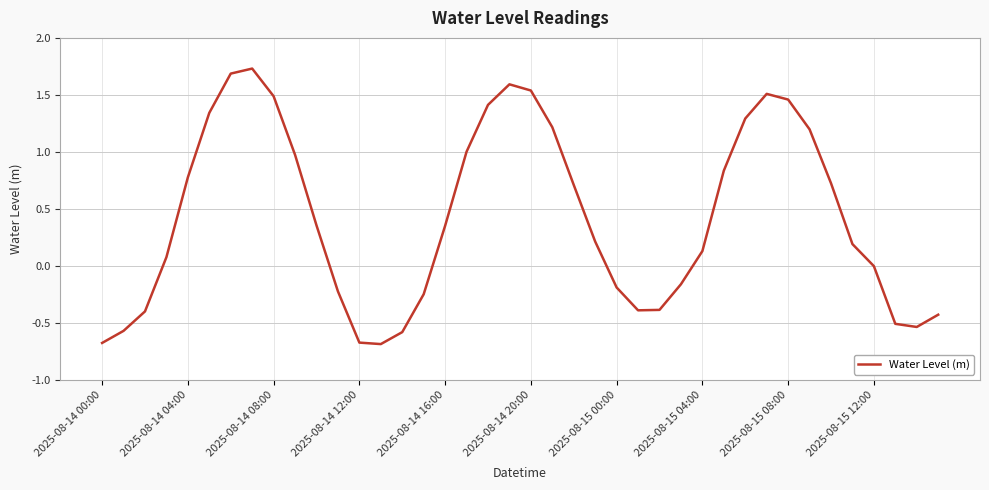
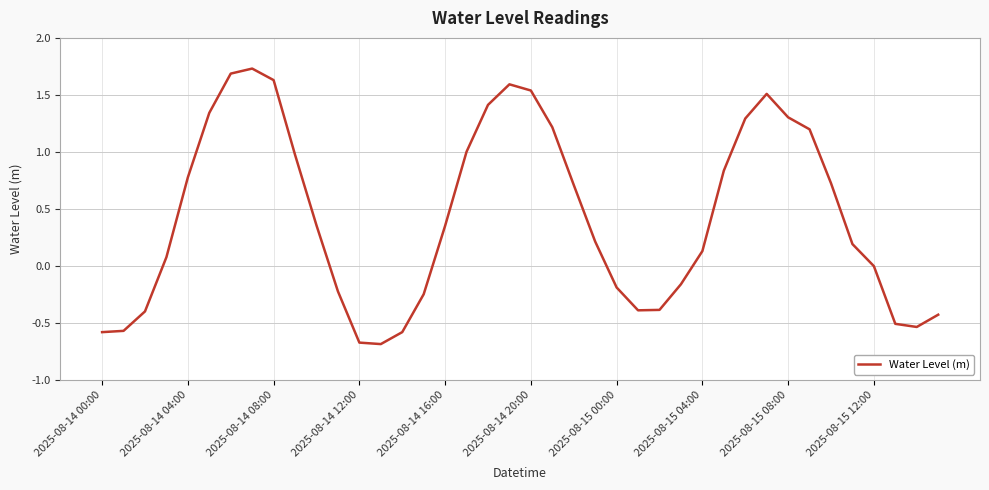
2025-08-14 00:00: -0.67 -> -0.58
2025-08-14 08:00: 1.49 -> 1.63
2025-08-15 08:00: 1.46 -> 1.30
